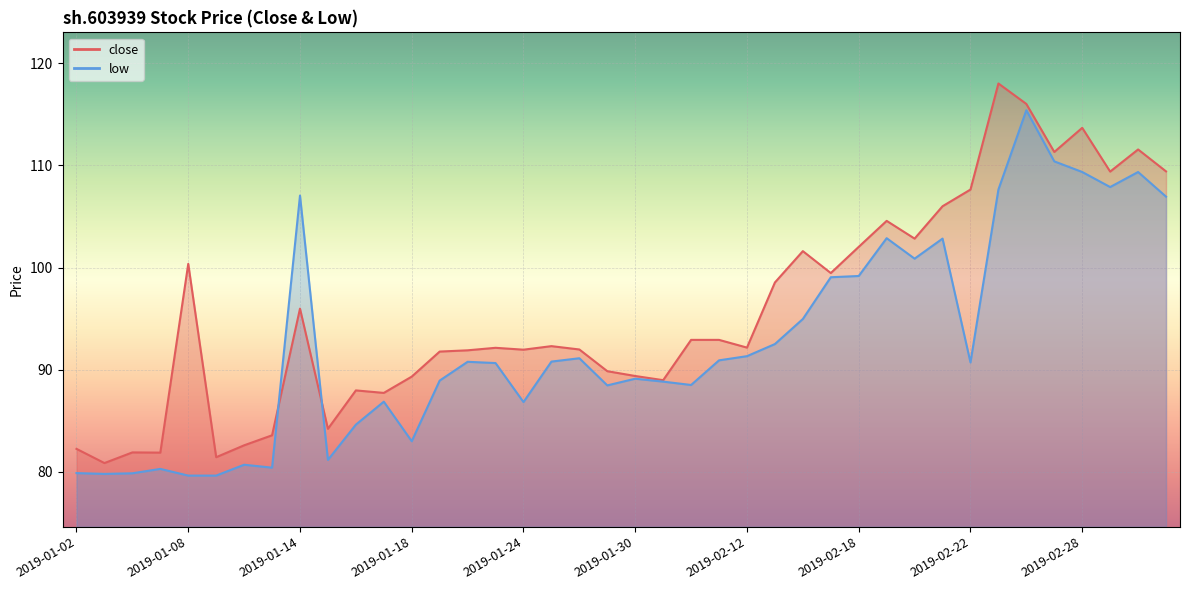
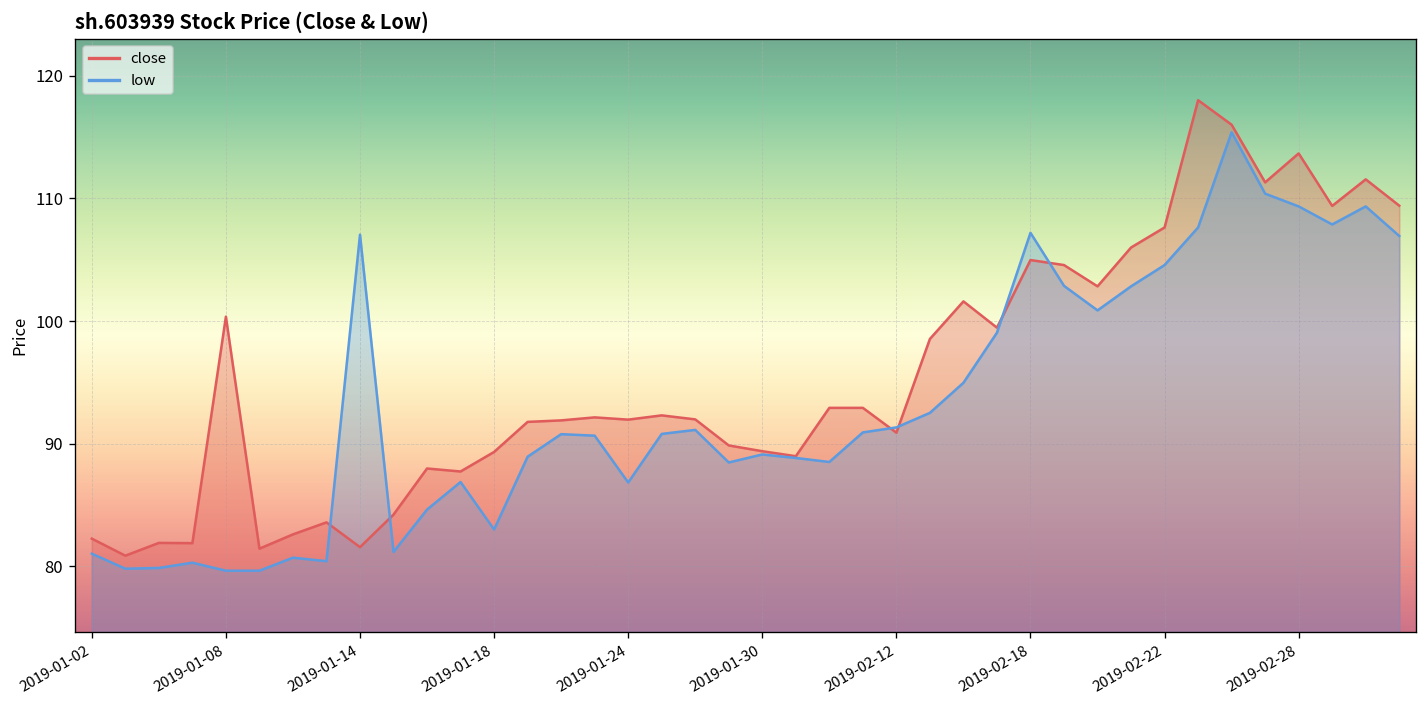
low, 2019-01-02: 79.9 -> 81.0
close, 2019-01-14: 96.0 -> 81.6
close, 2019-02-12: 92.2 -> 90.9
close, 2019-02-18: 102.0 -> 105.0
low, 2019-02-18: 99.2 -> 107.2
low, 2019-02-22: 90.7 -> 104.6
